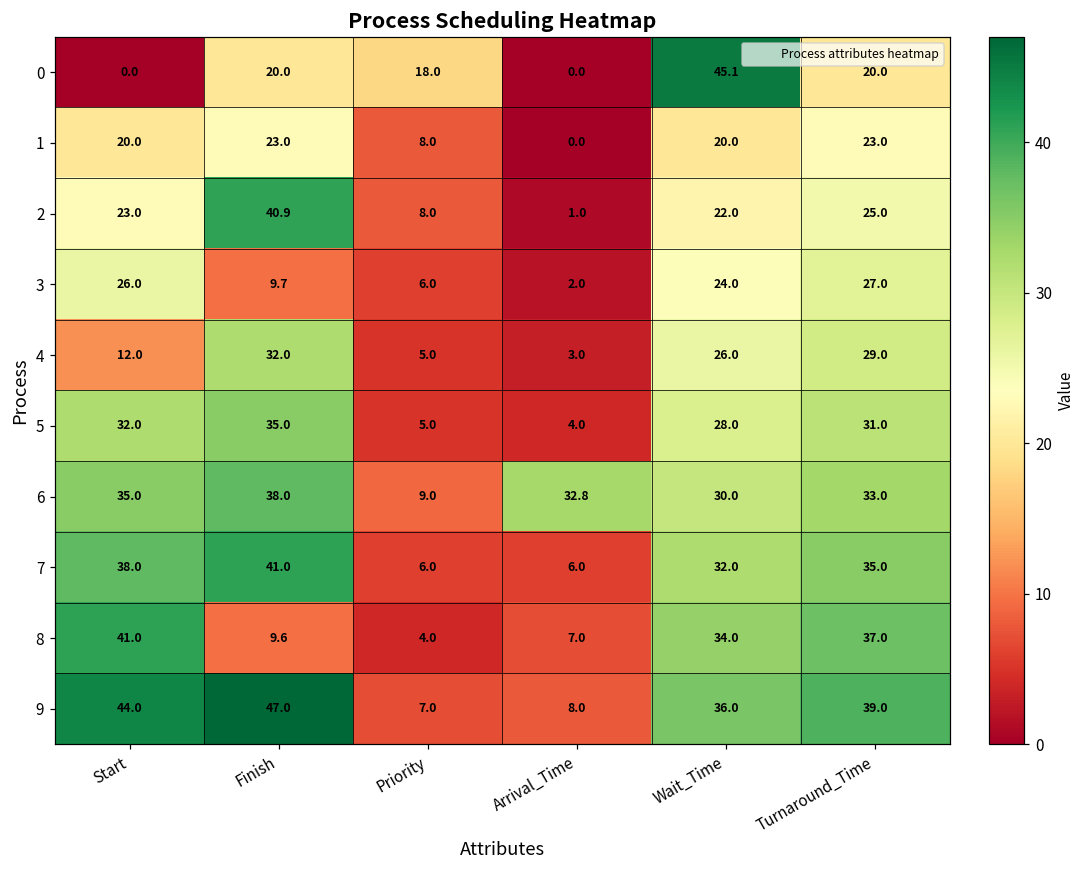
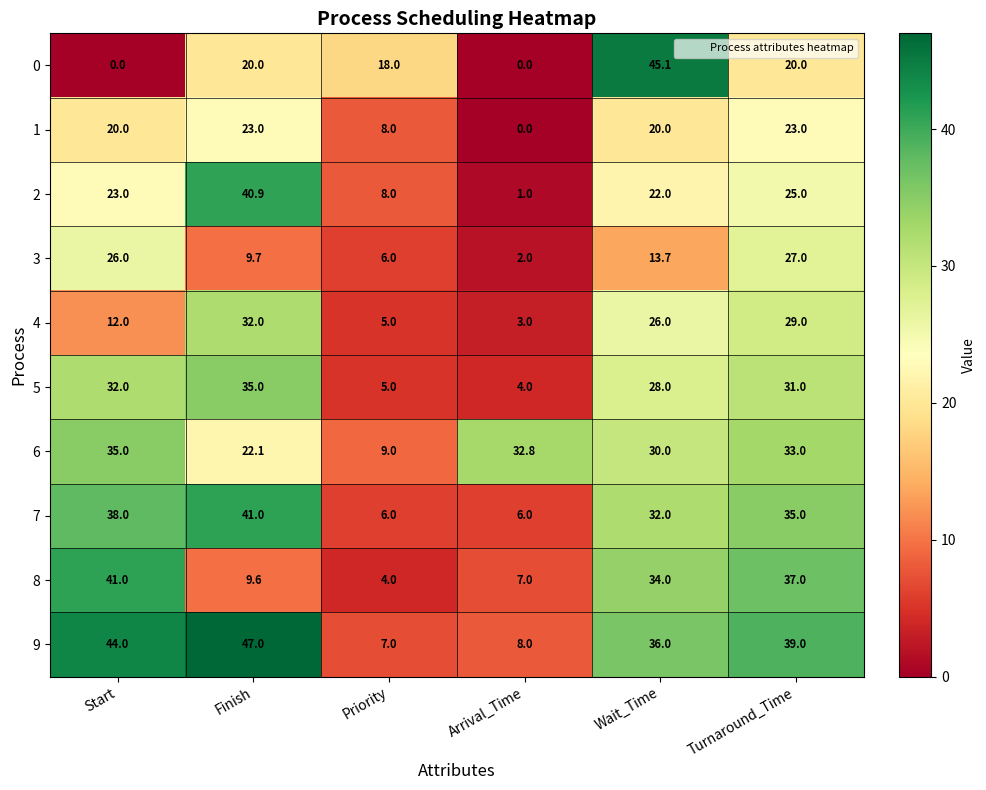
3, Wait_Time: 24.0 -> 13.7
6, Finish: 38.0 -> 22.1
